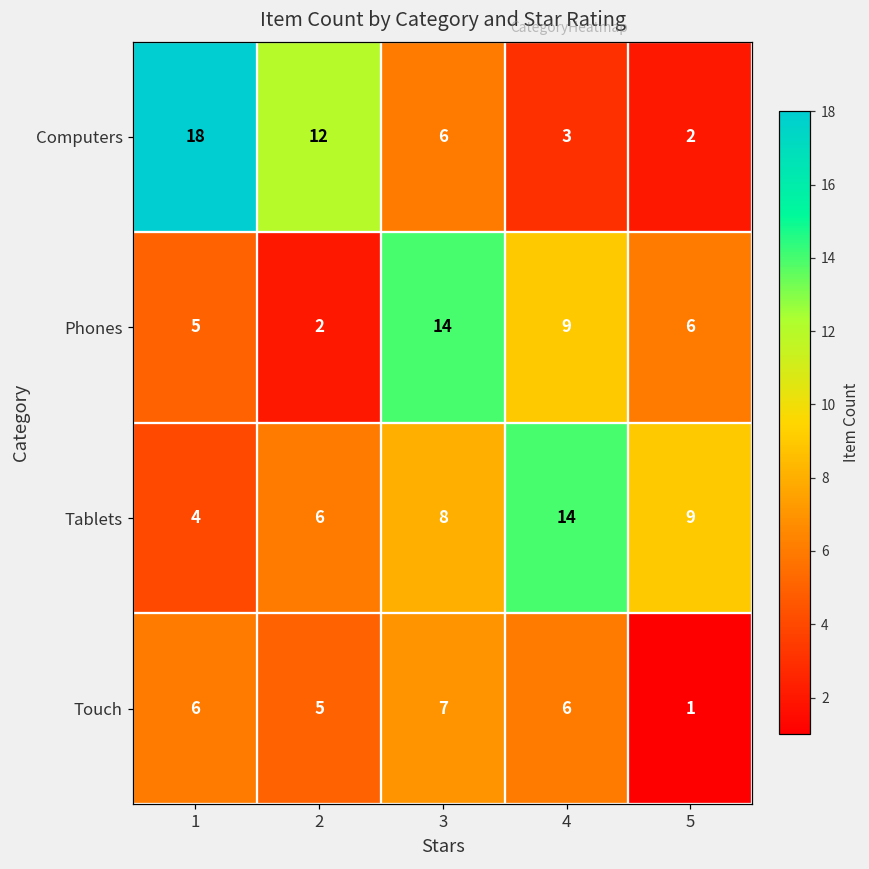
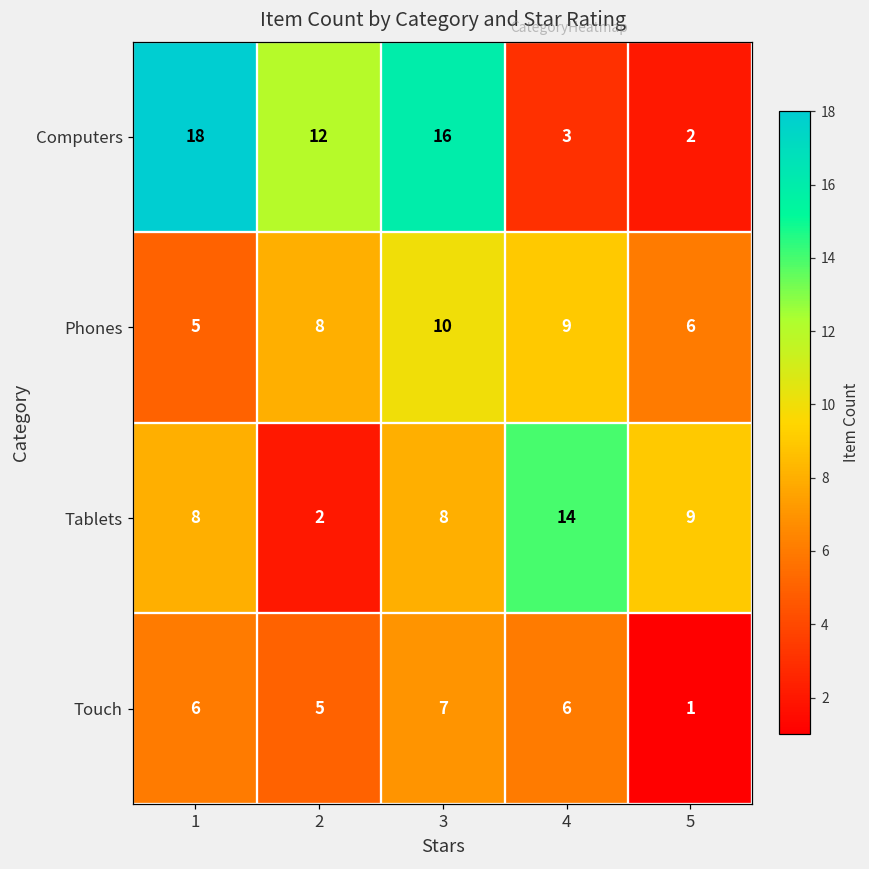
Computers, 3: 6 -> 16
Phones, 2: 2 -> 8
Phones, 3: 14 -> 10
Tablets, 1: 4 -> 8
Tablets, 2: 6 -> 2
